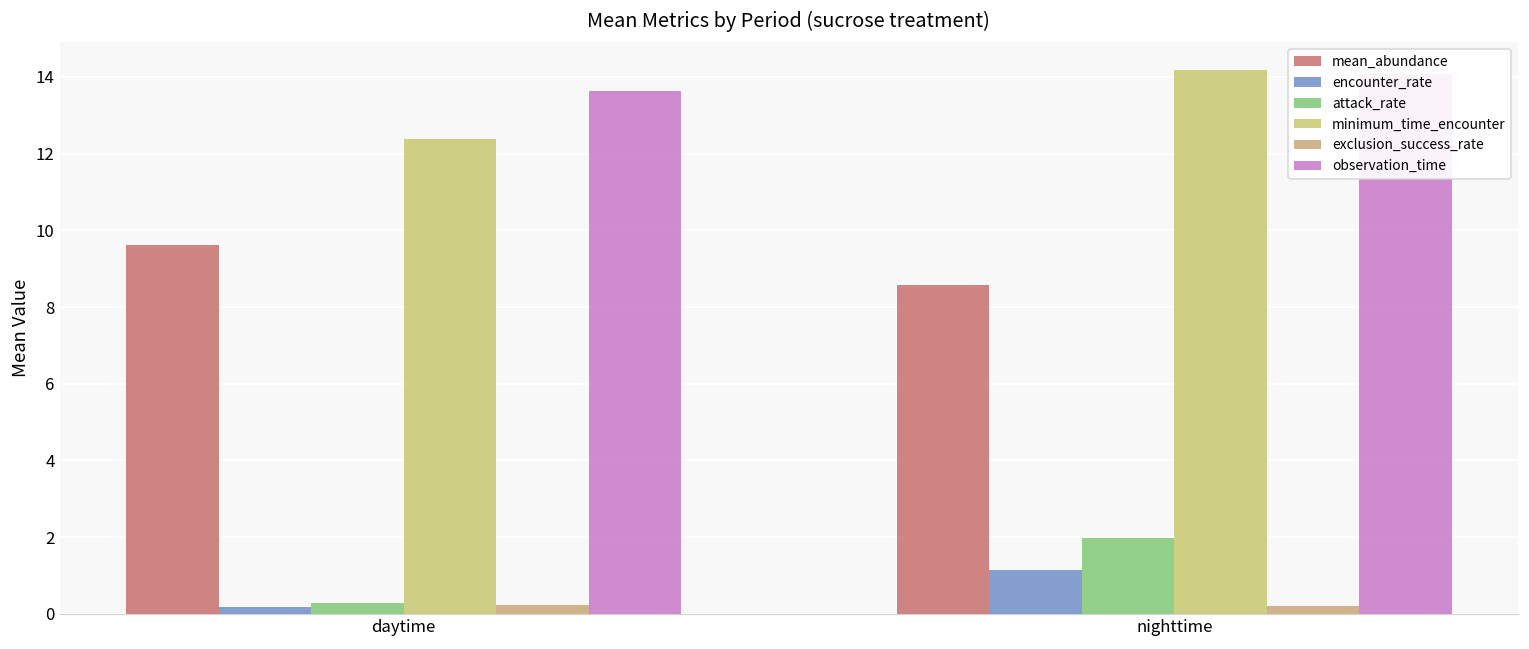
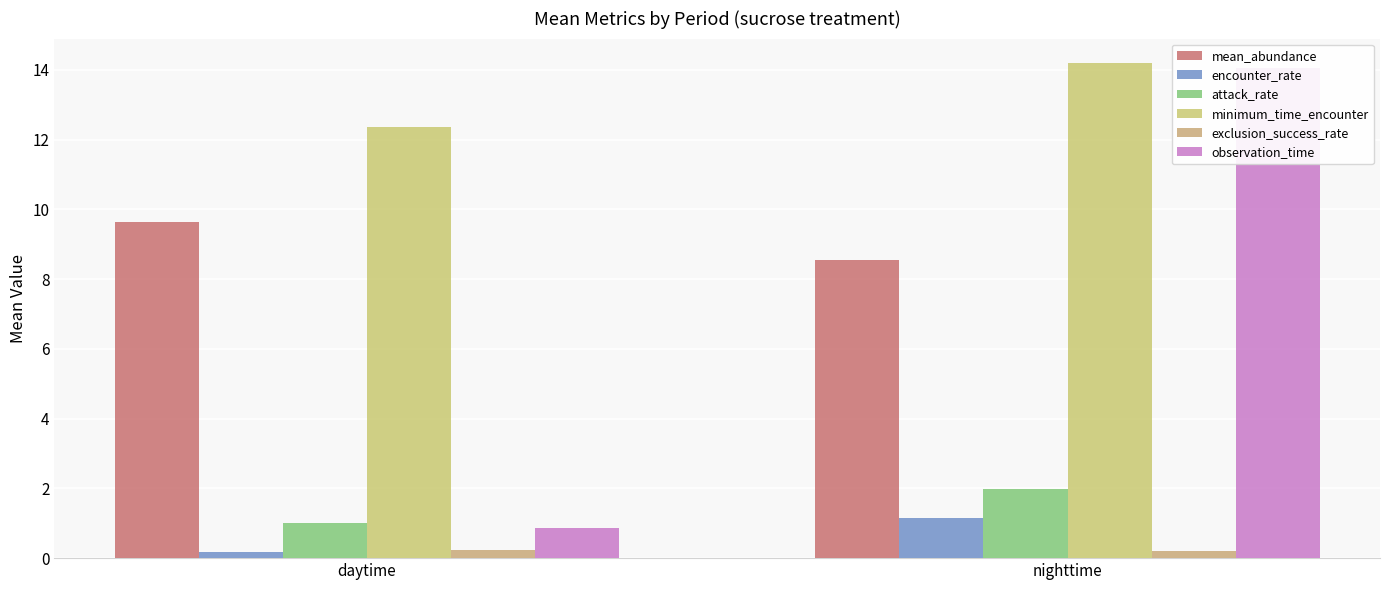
attack_rate, daytime: 0.3 -> 1.0
observation_time, daytime: 13.6 -> 0.9
